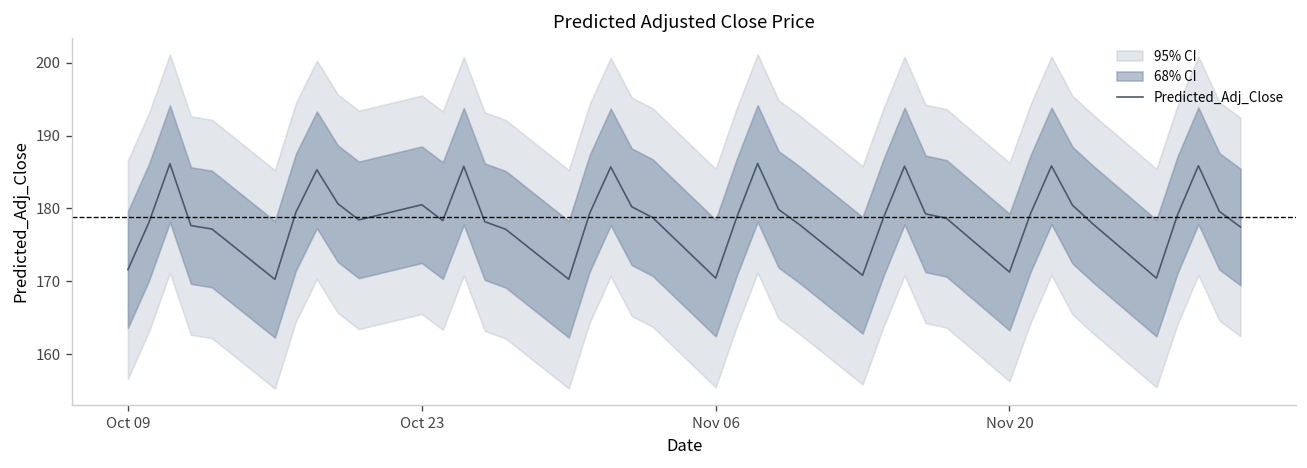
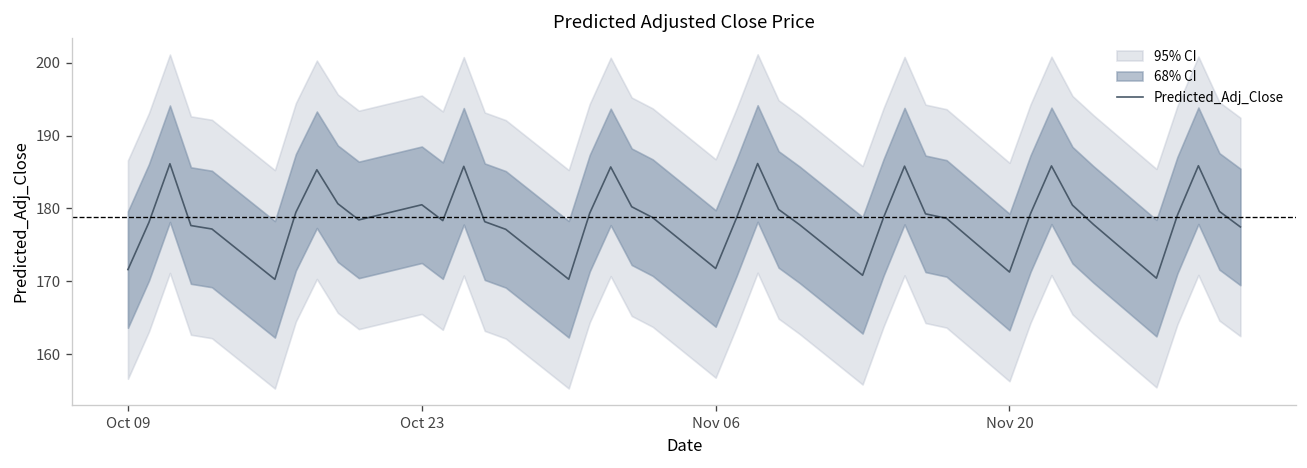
Predicted_Adj_Close, Nov 06: 170 -> 172
